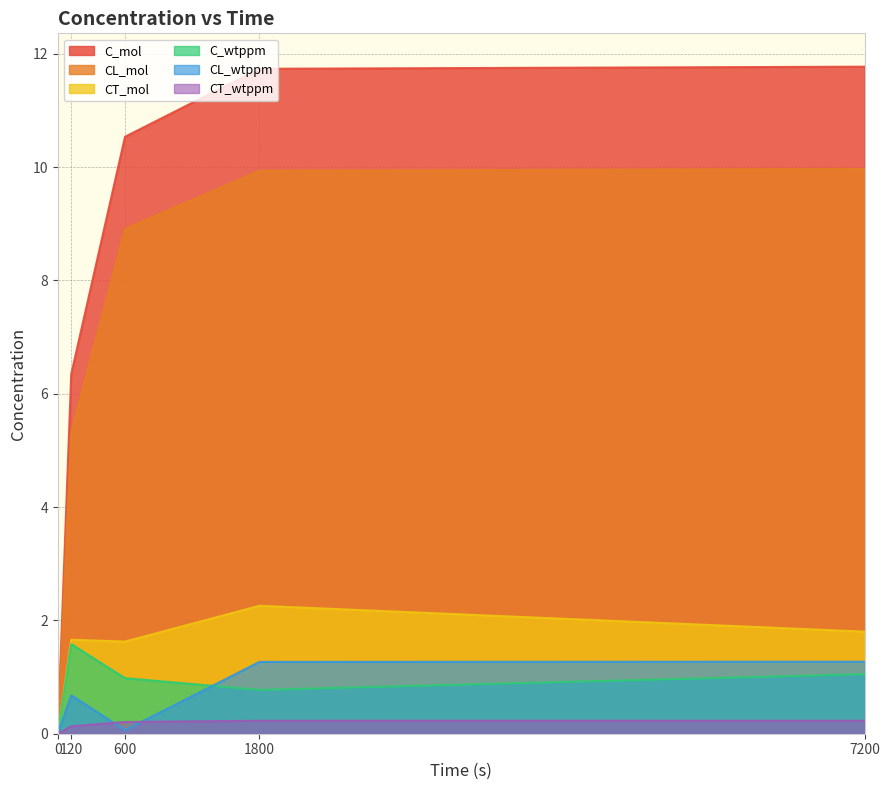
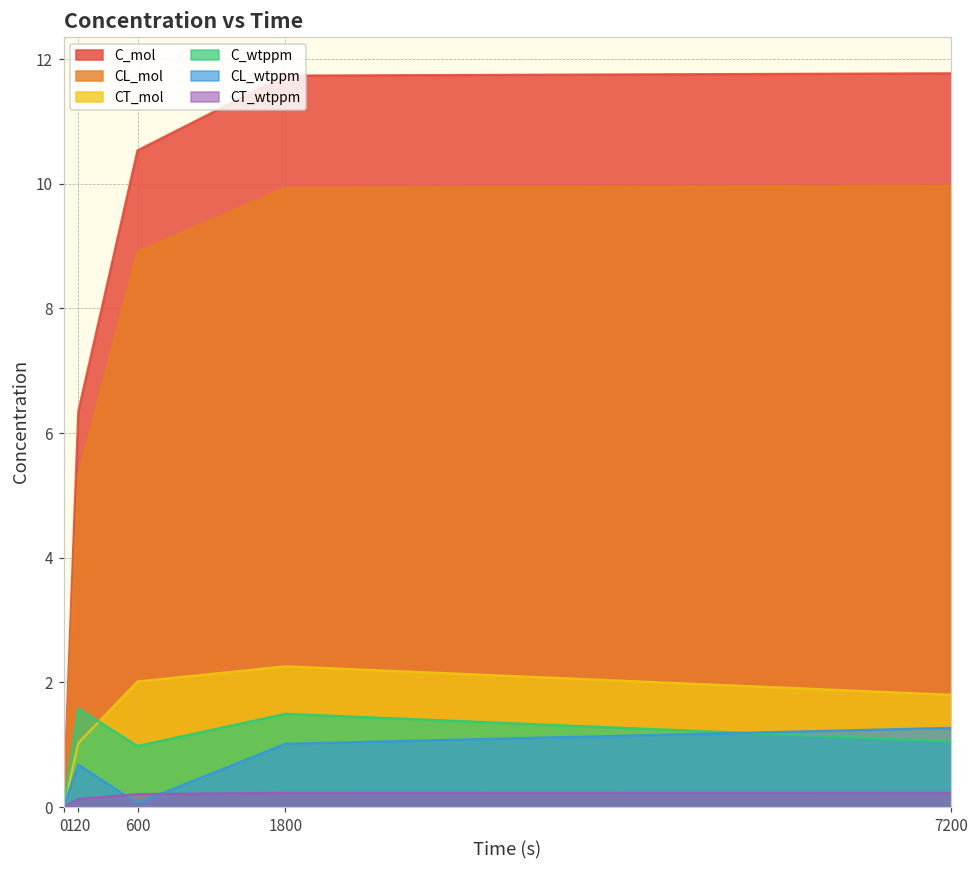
CT_mol, 120: 1.7 -> 1.0
CT_mol, 600: 1.6 -> 2.0
C_wtppm, 1800: 0.8 -> 1.5
CL_wtppm, 1800: 1.3 -> 1.0
